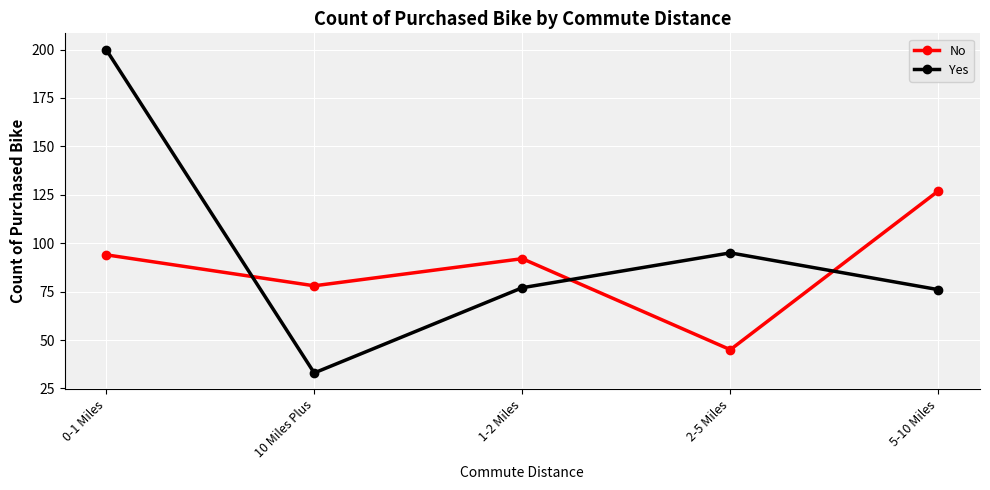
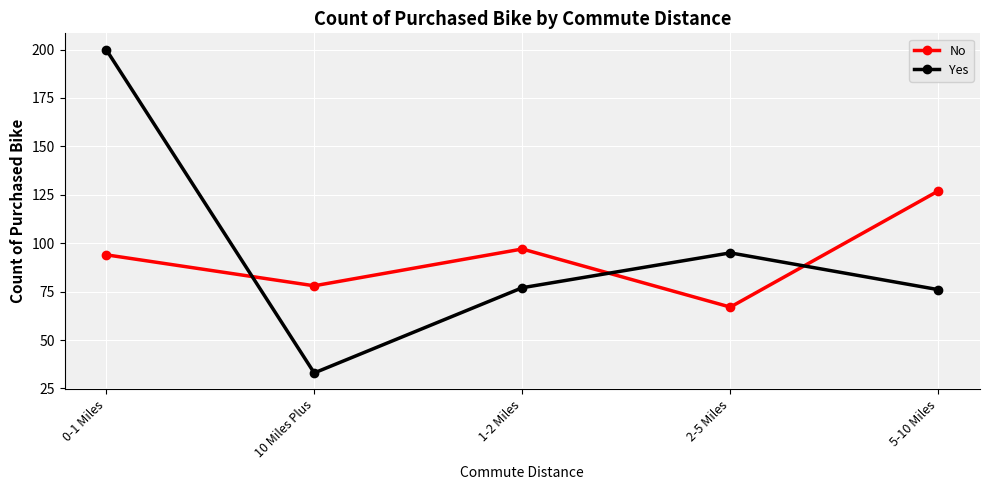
No, 1-2 Miles: 92 -> 97
No, 2-5 Miles: 45 -> 67
